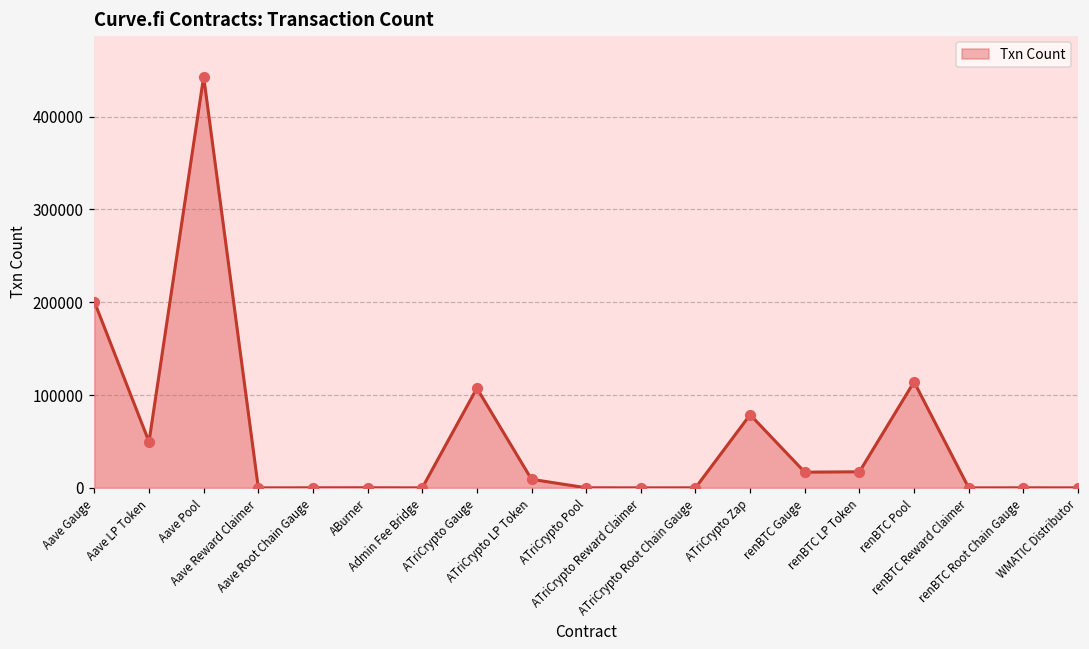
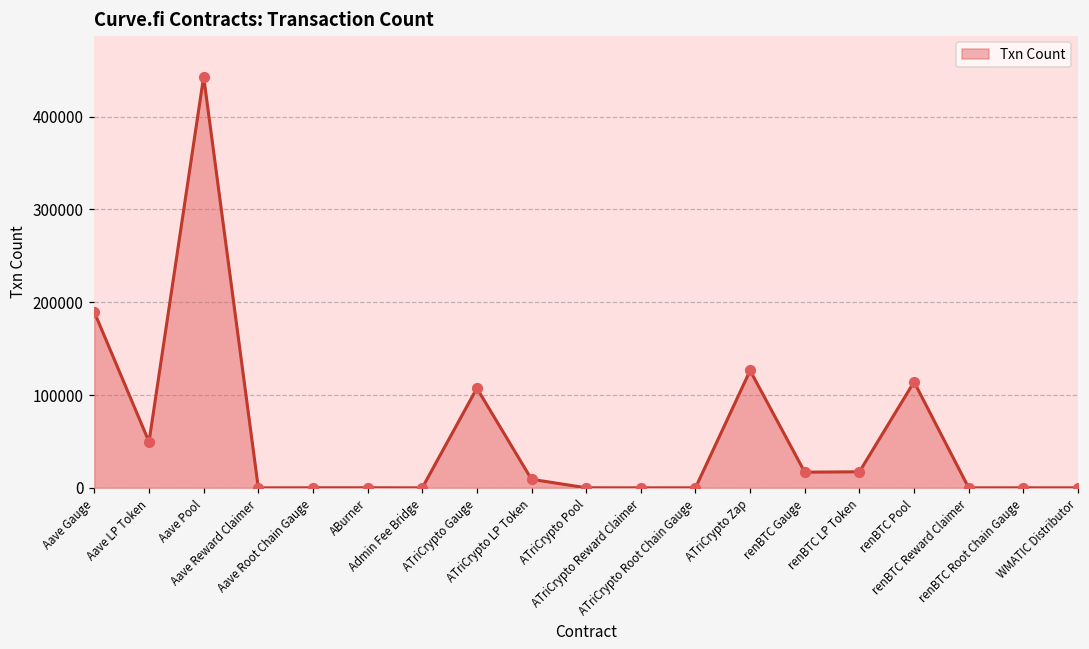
Aave Gauge: 200000 -> 190000
ATriCrypto Zap: 80000 -> 130000
